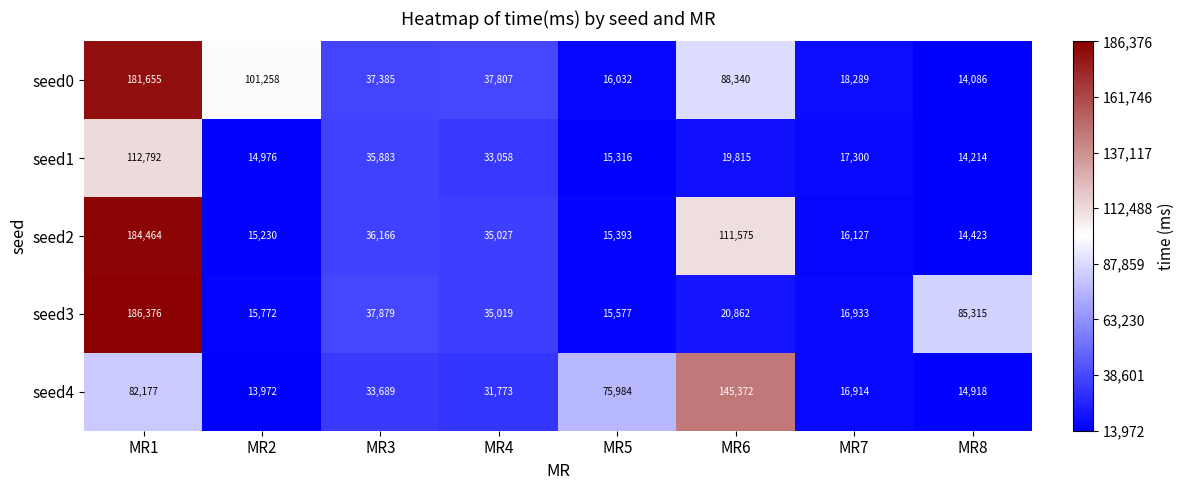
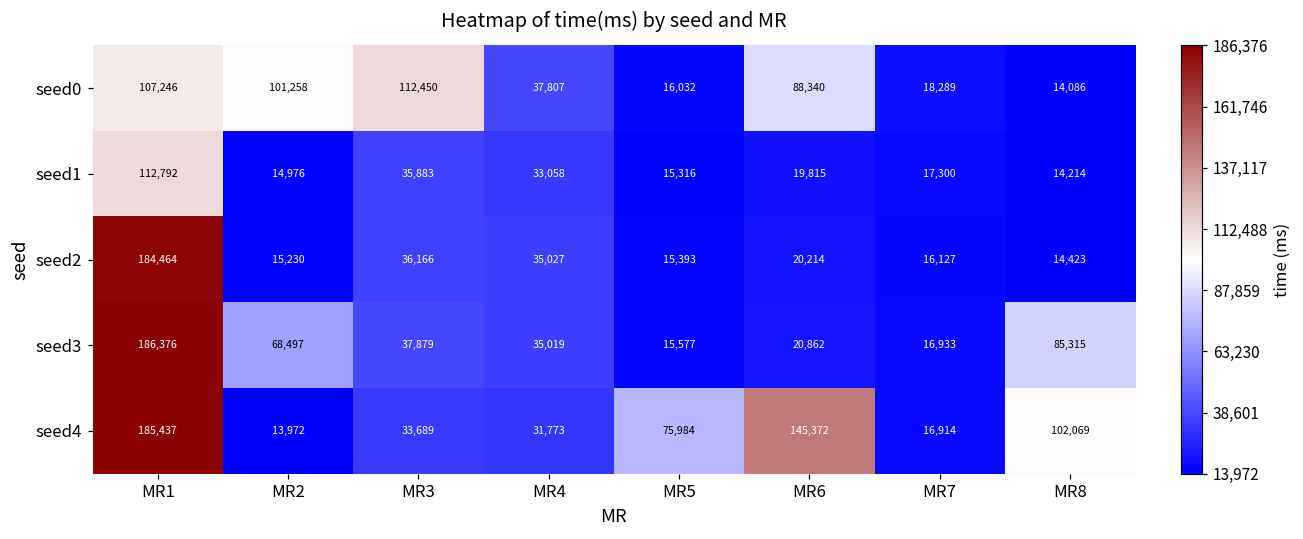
seed0, MR1: 181,655 -> 107,246
seed0, MR3: 37,385 -> 112,450
seed2, MR6: 111,575 -> 20,214
seed3, MR2: 15,772 -> 68,497
seed4, MR1: 82,177 -> 185,437
seed4, MR8: 14,918 -> 102,069
